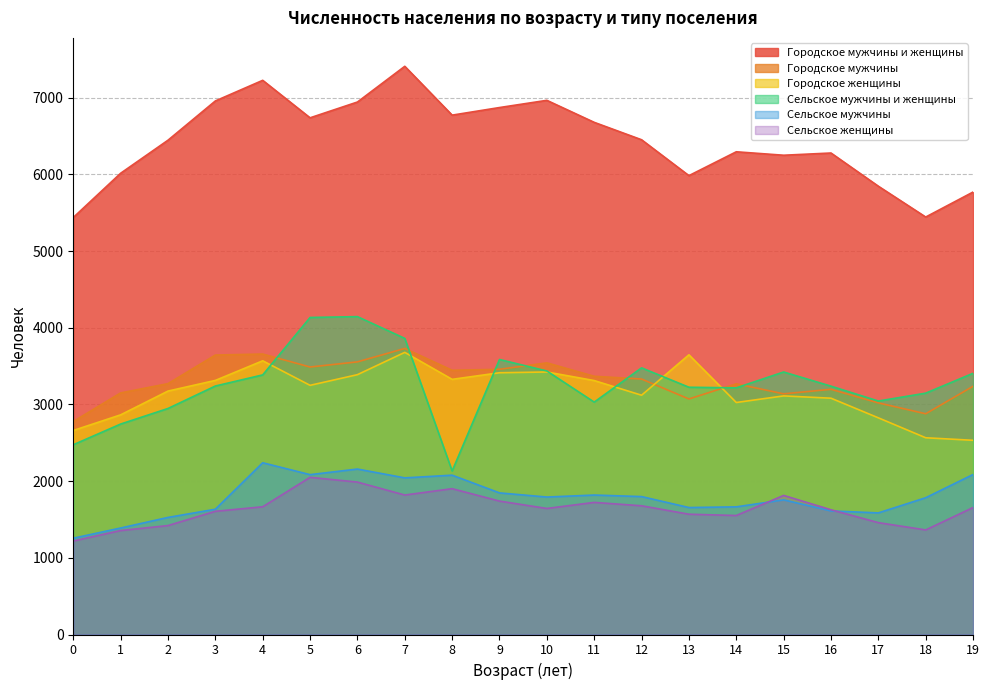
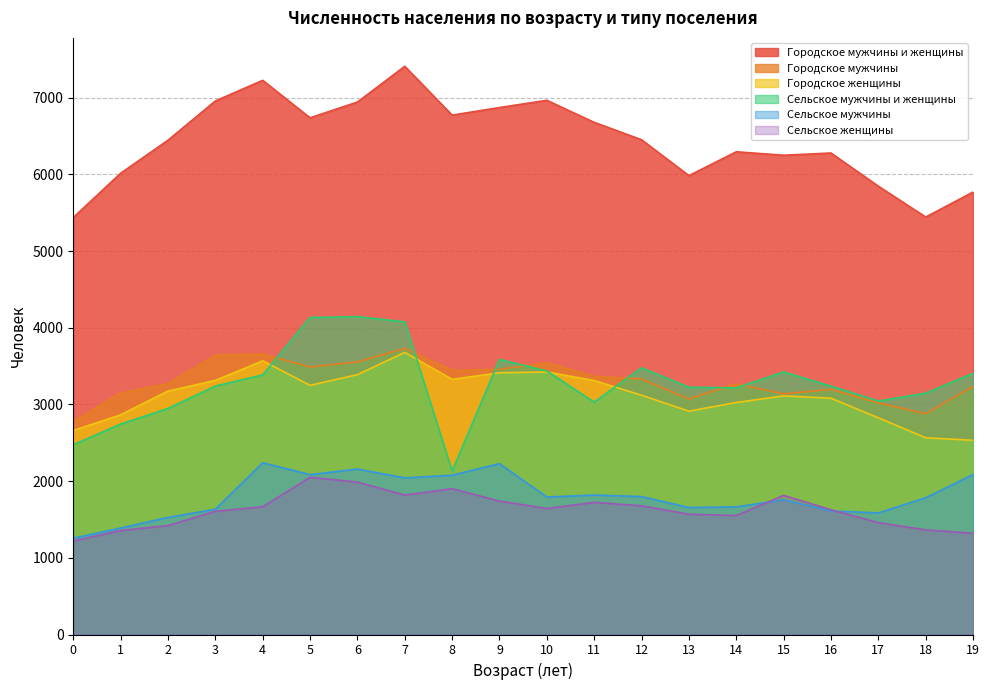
Сельское мужчины и женщины, 7: 3900 -> 4100
Сельское мужчины, 9: 1800 -> 2200
Городское женщины, 13: 3600 -> 2900
Сельское женщины, 19: 1700 -> 1300
